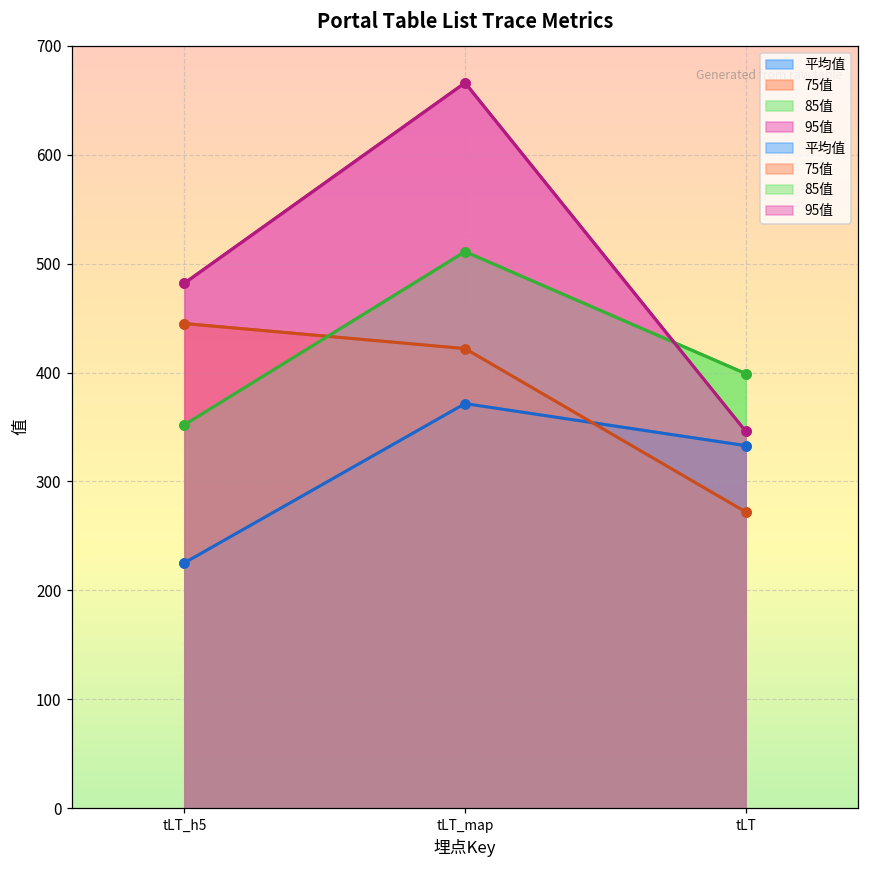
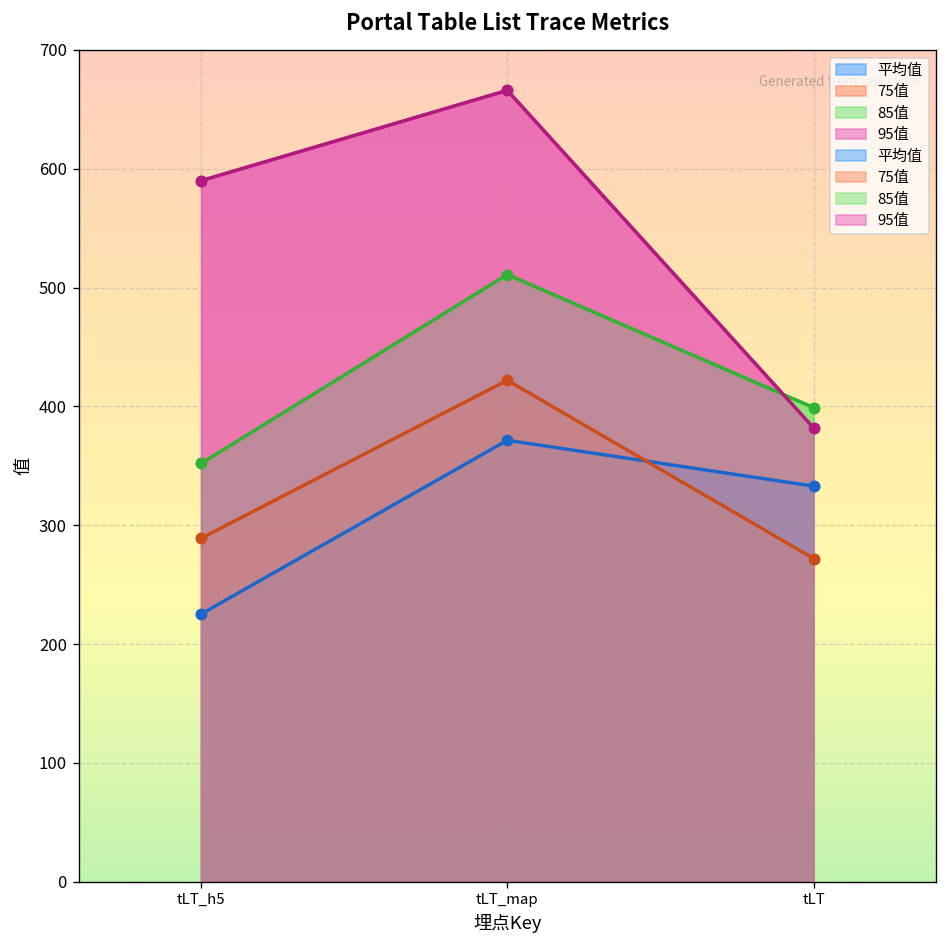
75值, tLT_h5: 450 -> 290
95值, tLT_h5: 480 -> 590
95值, tLT: 350 -> 380
